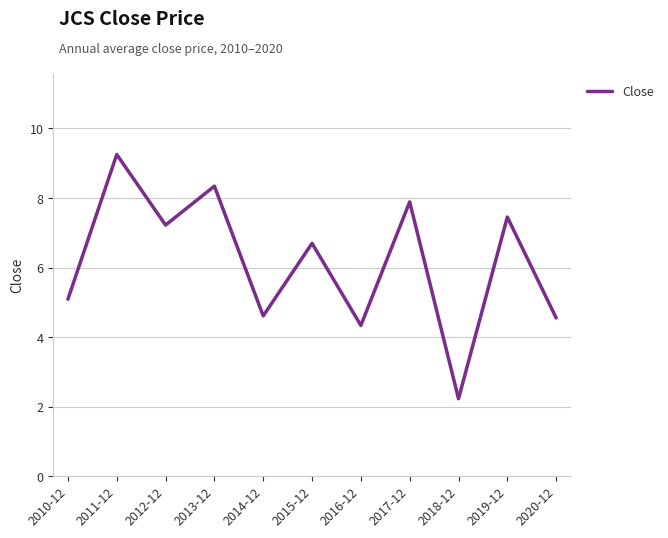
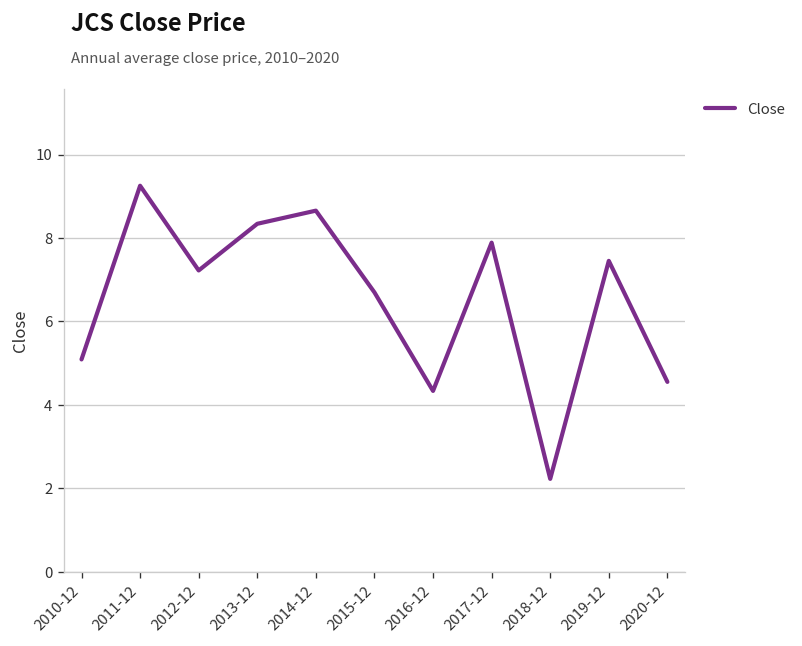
2014-12: 4.6 -> 8.7
